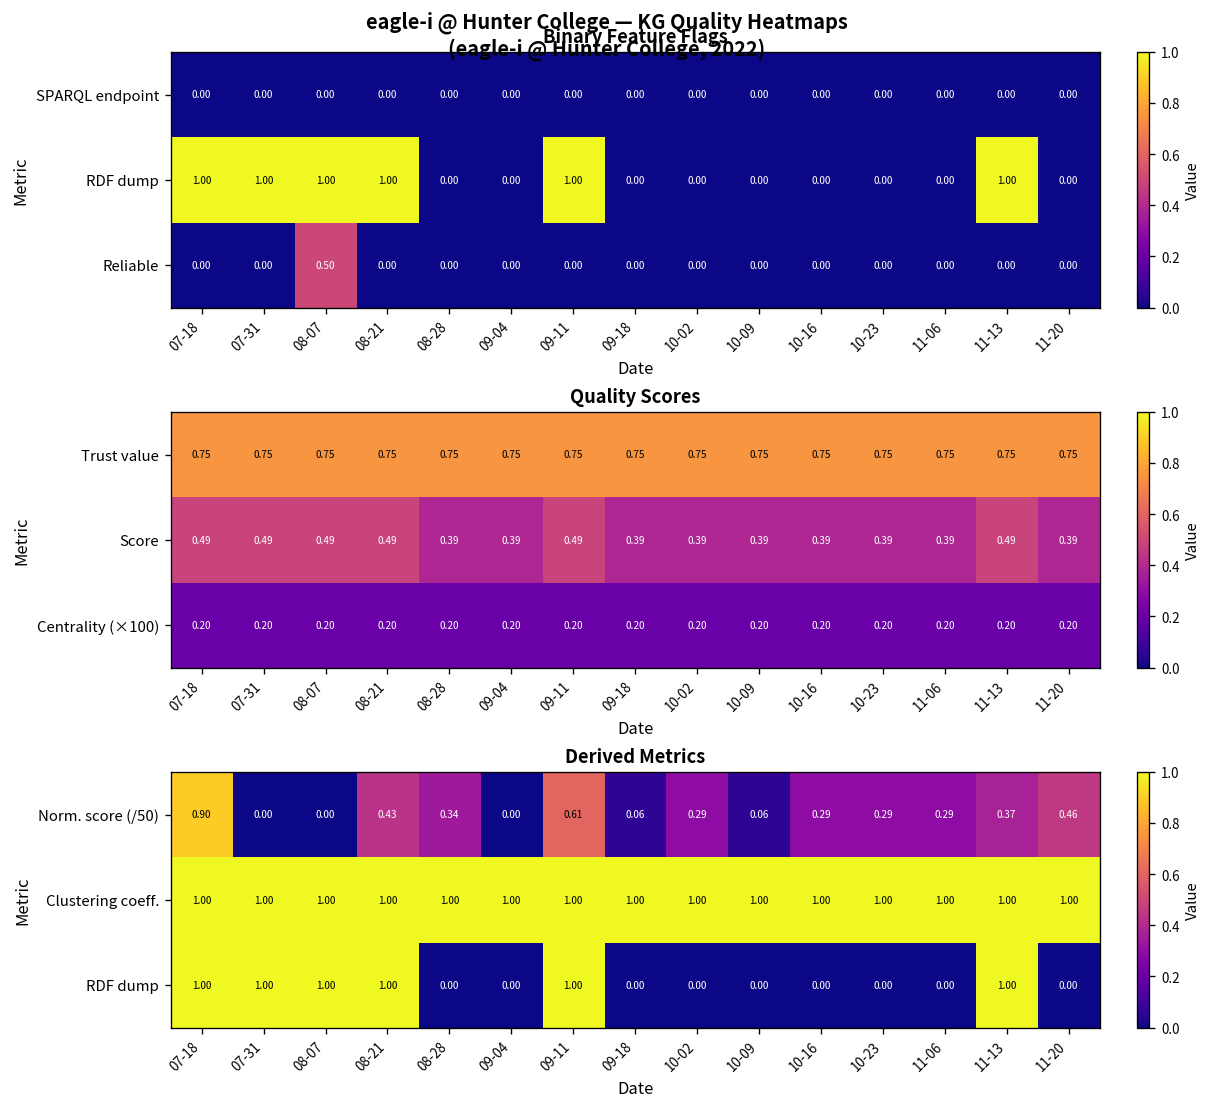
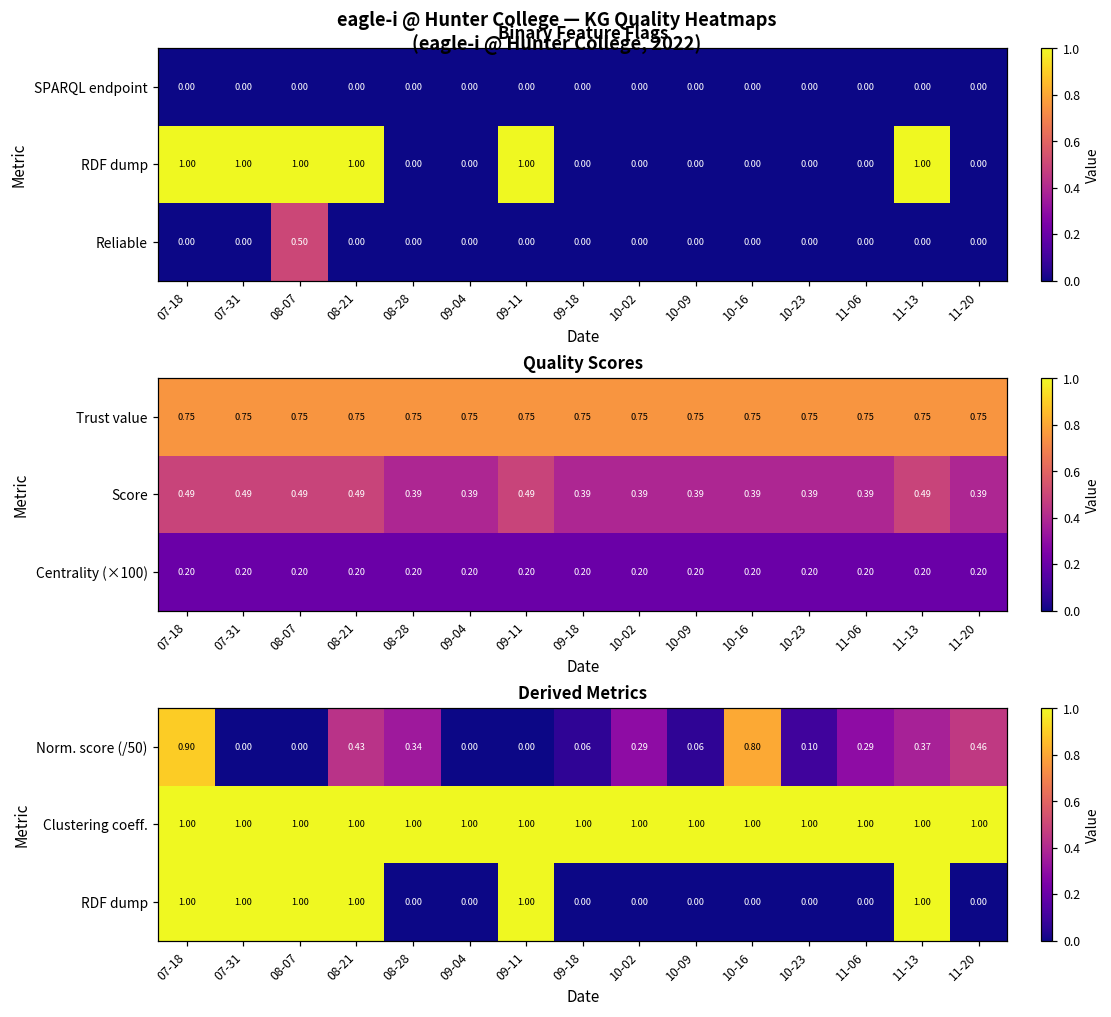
Derived Metrics, Norm. score (/50), 09-11: 0.61 -> 0.00
Derived Metrics, Norm. score (/50), 10-16: 0.29 -> 0.80
Derived Metrics, Norm. score (/50), 10-23: 0.29 -> 0.10
